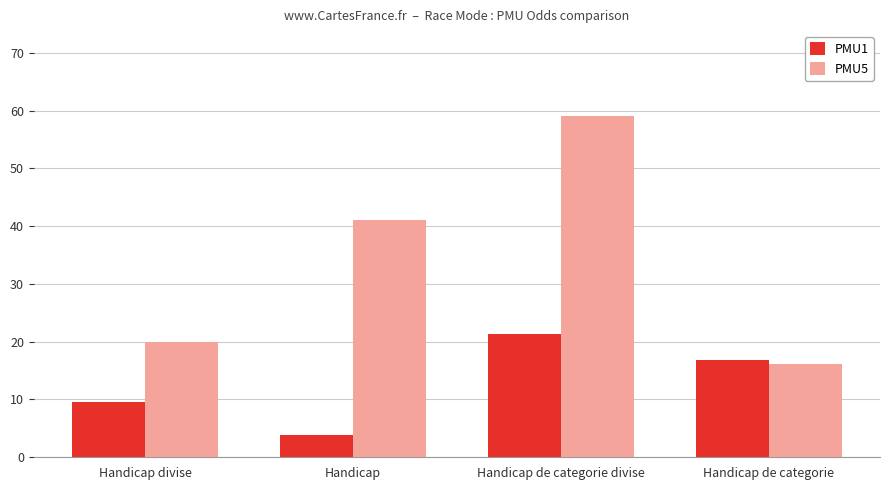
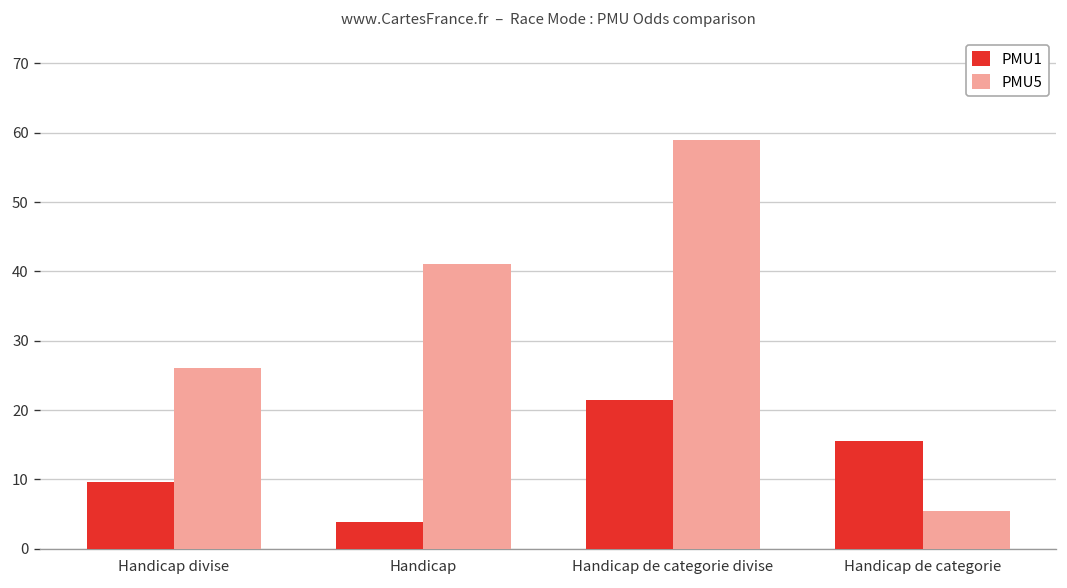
PMU5, Handicap divise: 20 -> 26
PMU1, Handicap de categorie: 17 -> 16
PMU5, Handicap de categorie: 16 -> 6
